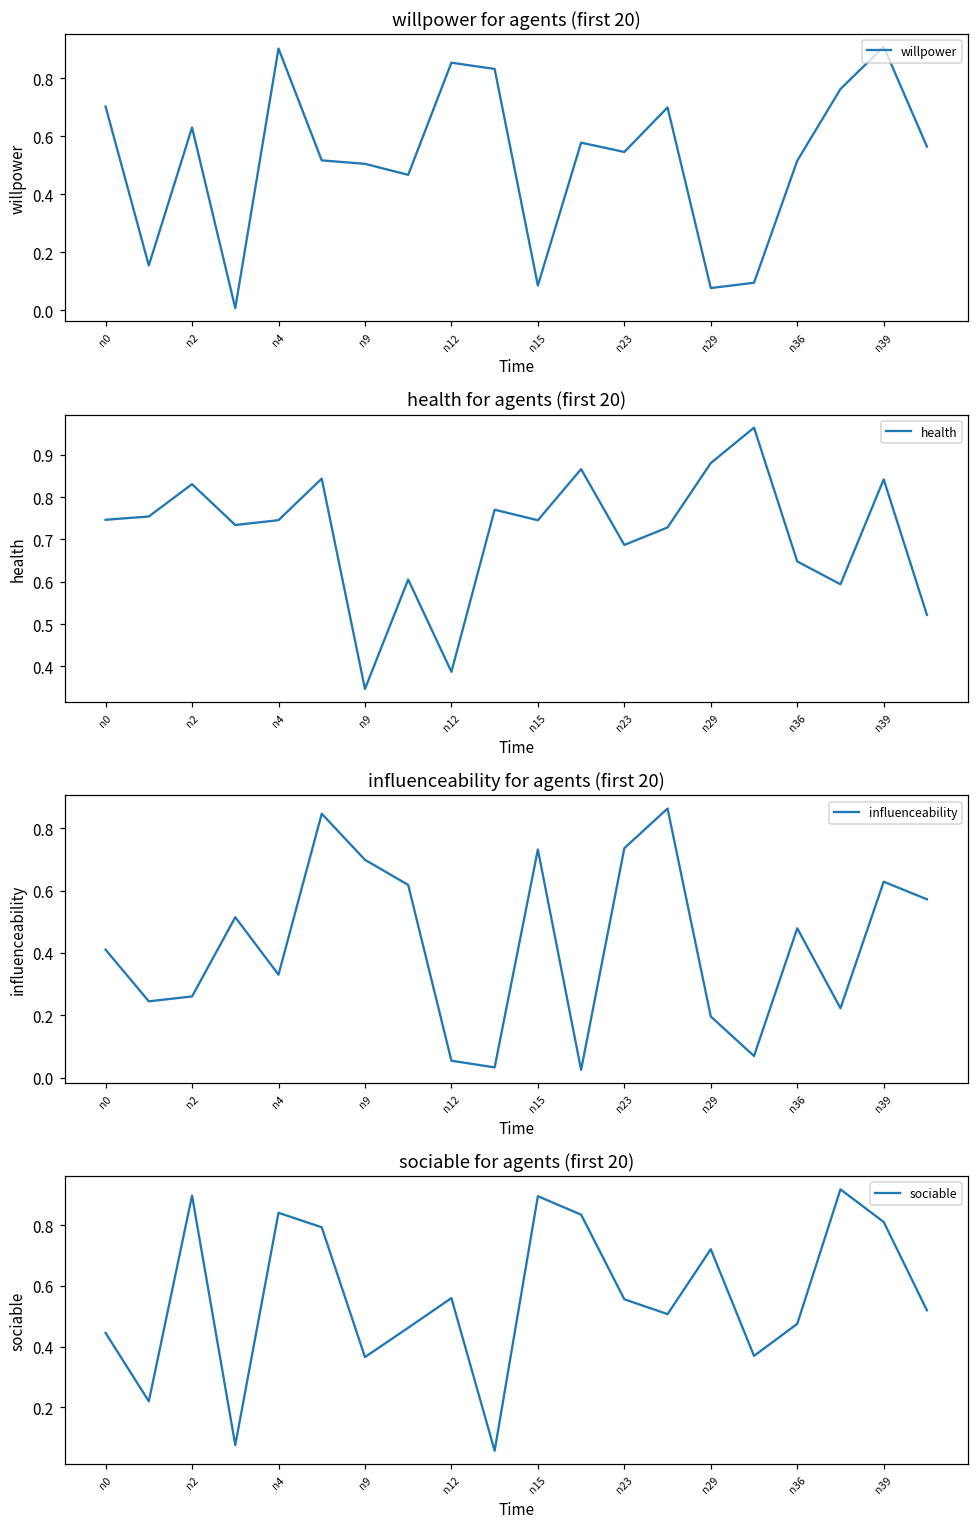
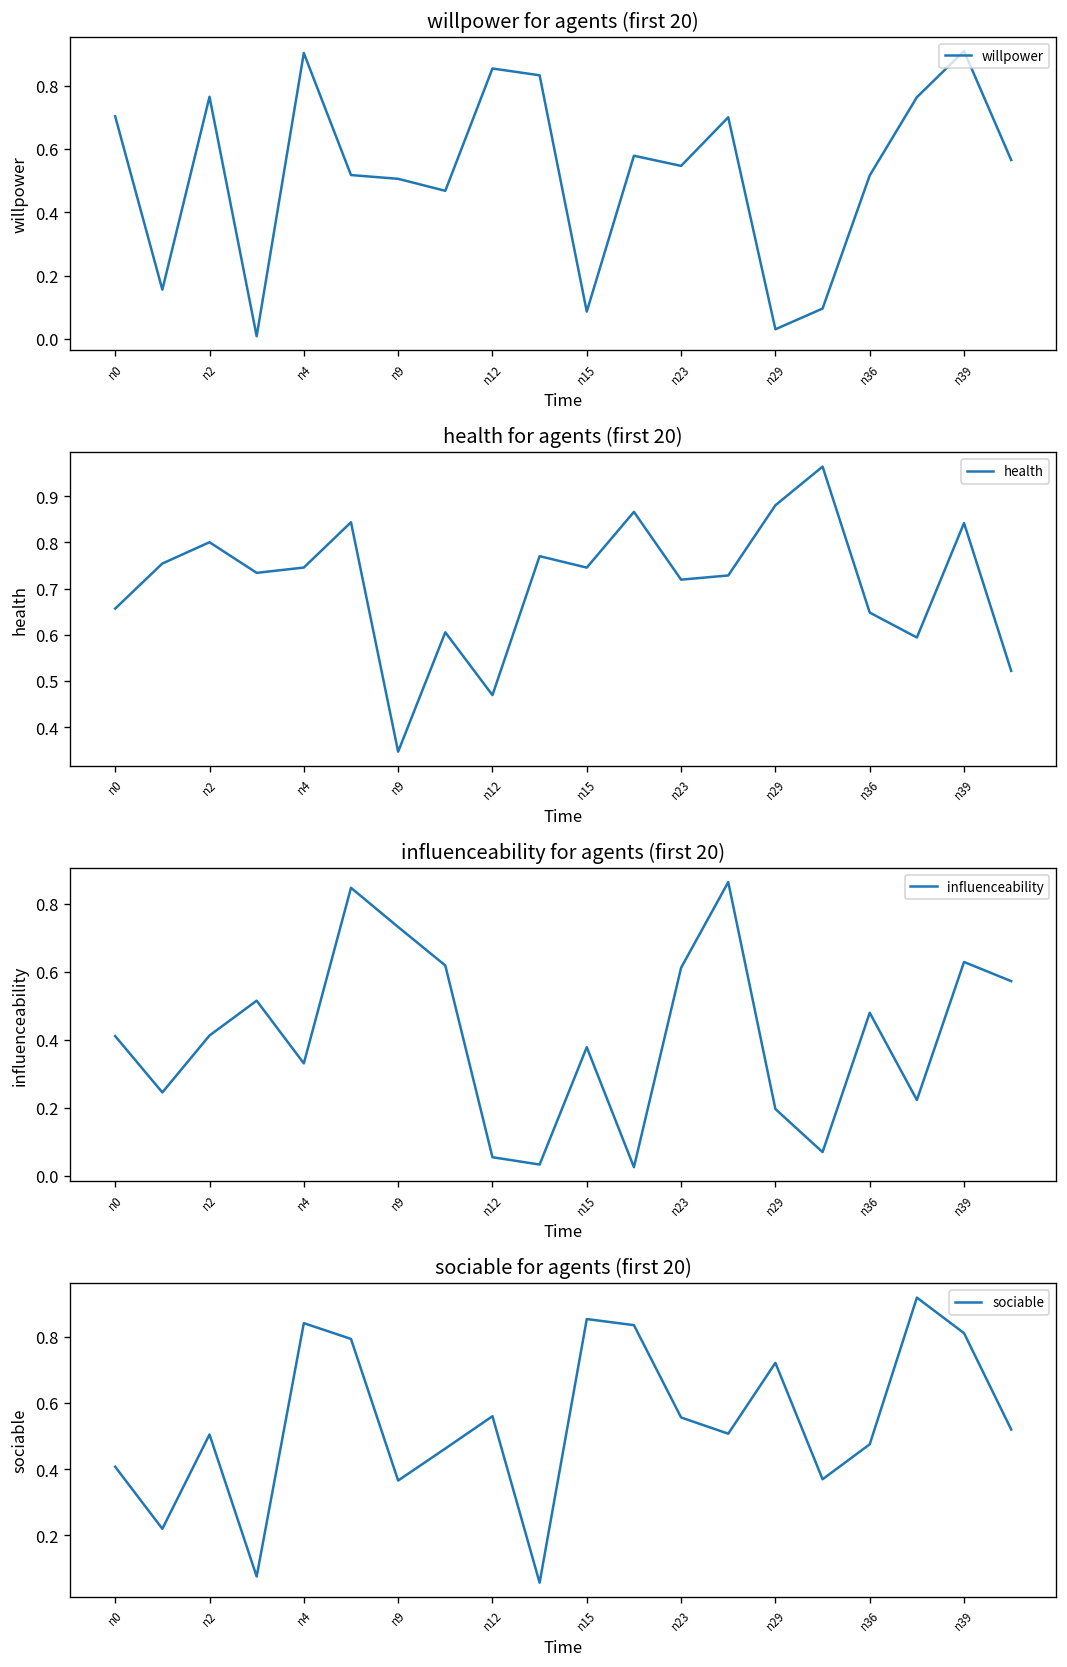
willpower for agents (first 20), n2: 0.63 -> 0.76
willpower for agents (first 20), n29: 0.08 -> 0.03
health for agents (first 20), n0: 0.75 -> 0.66
health for agents (first 20), n2: 0.83 -> 0.80
health for agents (first 20), n12: 0.39 -> 0.47
health for agents (first 20), n23: 0.69 -> 0.72
influenceability for agents (first 20), n2: 0.26 -> 0.41
influenceability for agents (first 20), n9: 0.70 -> 0.73
influenceability for agents (first 20), n15: 0.73 -> 0.38
influenceability for agents (first 20), n23: 0.74 -> 0.61
sociable for agents (first 20), n0: 0.45 -> 0.41
sociable for agents (first 20), n2: 0.90 -> 0.50
sociable for agents (first 20), n15: 0.90 -> 0.85
